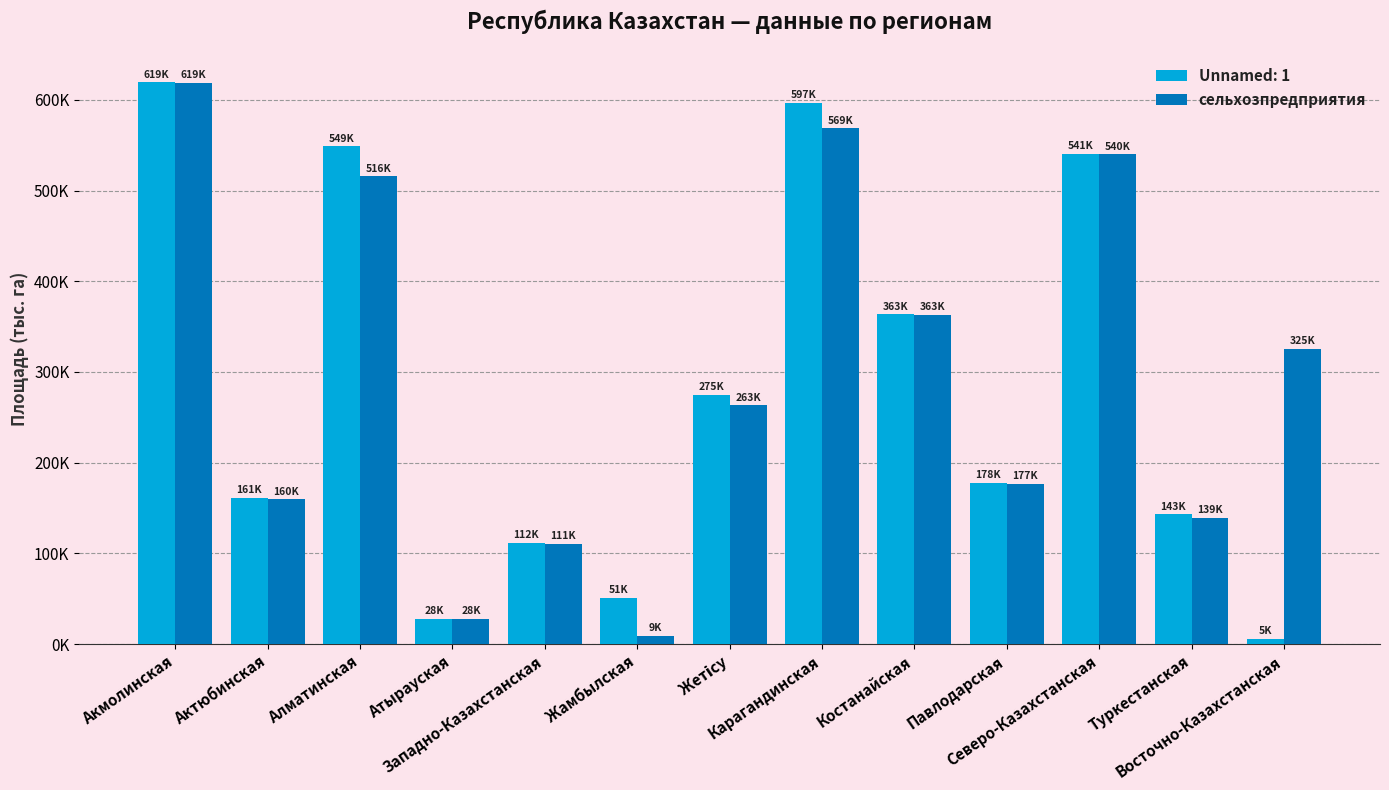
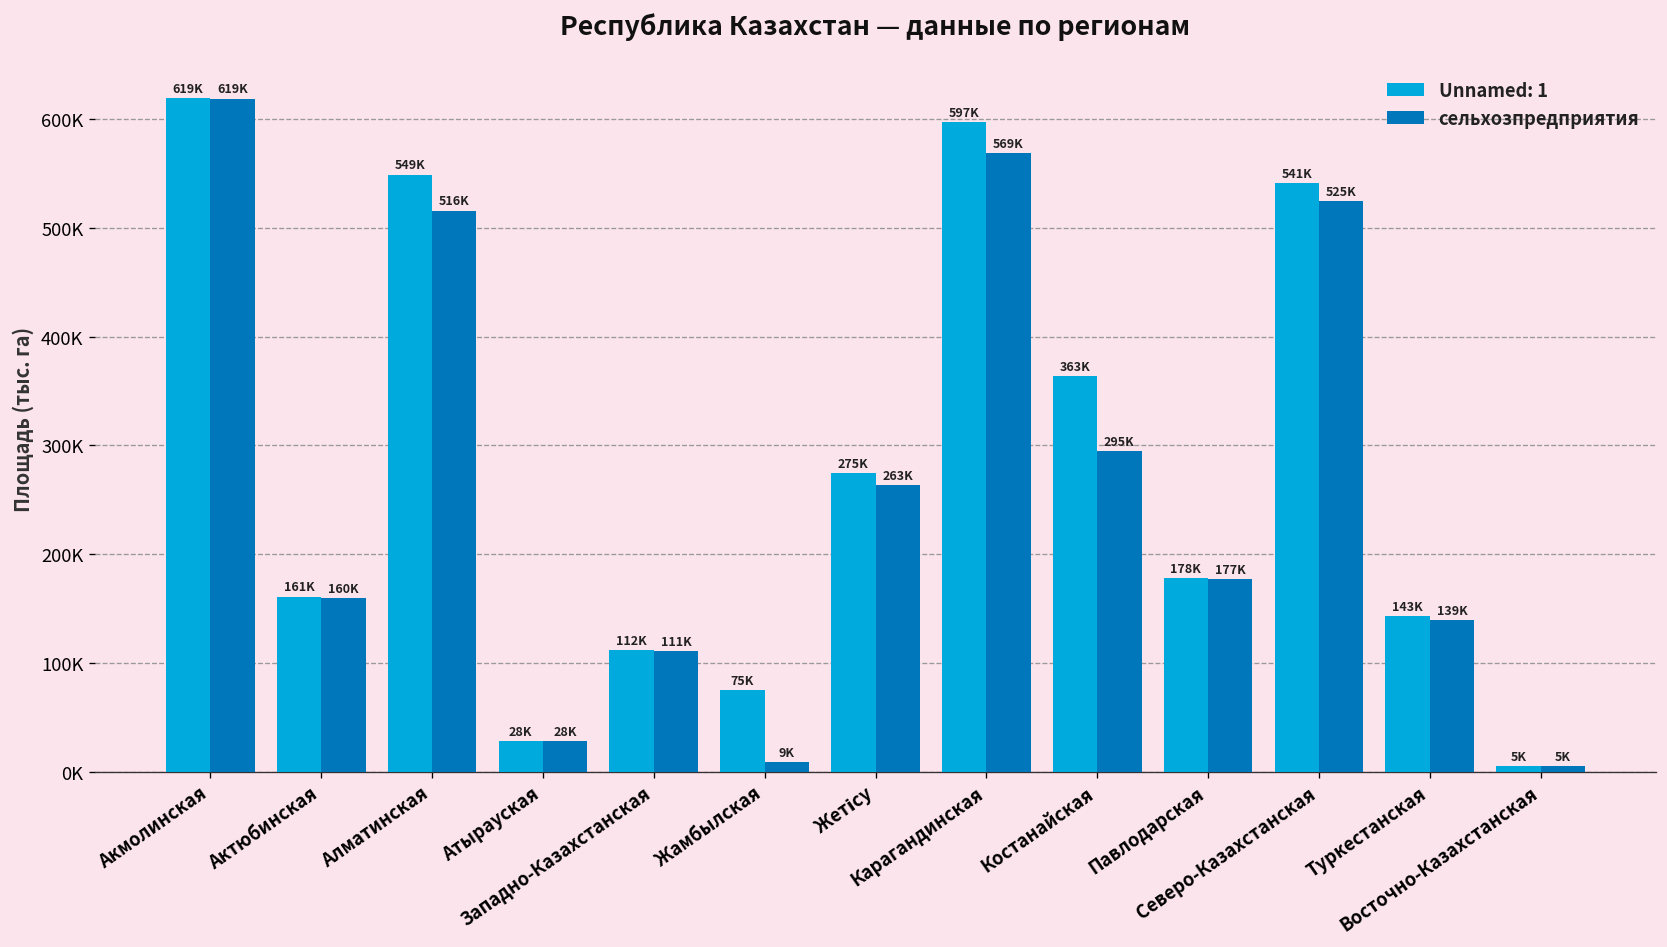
Unnamed: 1, Жамбылская: 51K -> 75K
сельхозпредприятия, Костанайская: 363K -> 295K
сельхозпредприятия, Северо-Казахстанская: 540K -> 525K
сельхозпредприятия, Восточно-Казахстанская: 325K -> 5K
